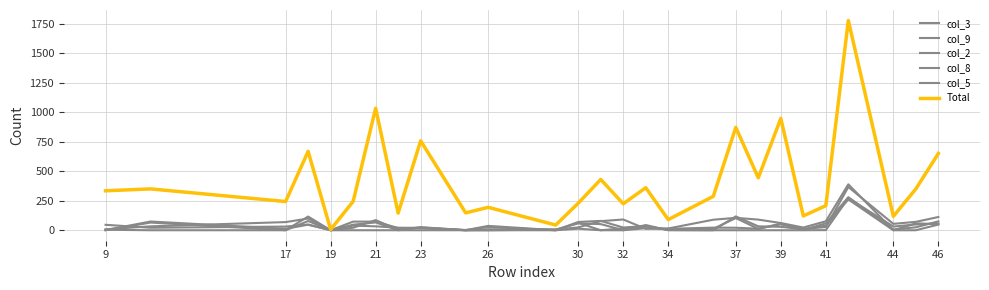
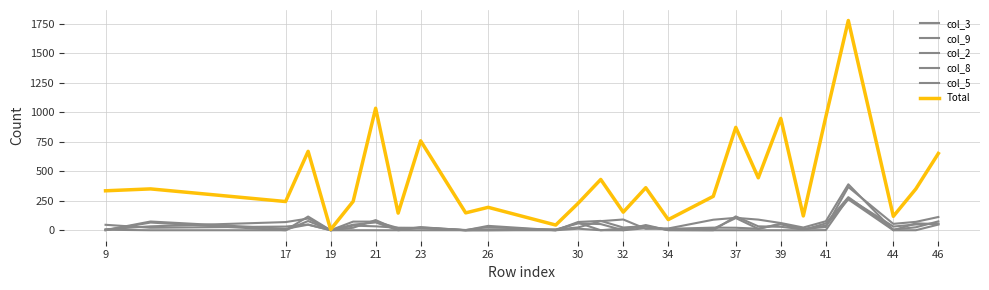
Total, 32: 220 -> 150
Total, 41: 210 -> 960
